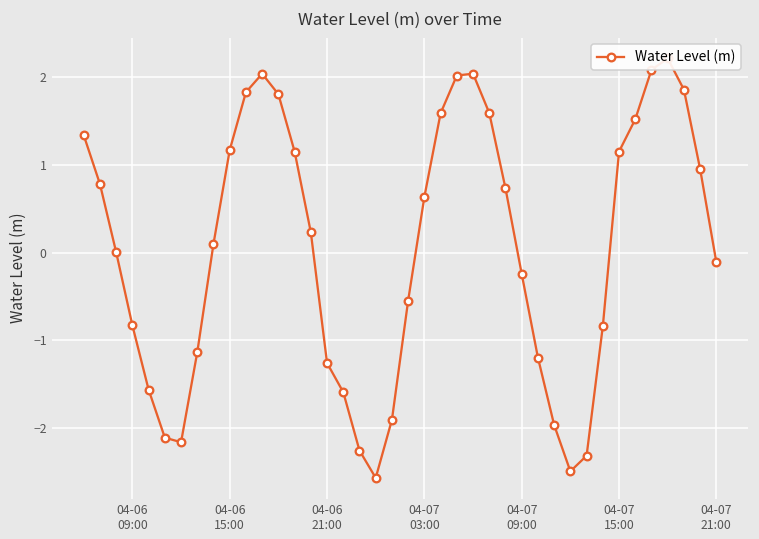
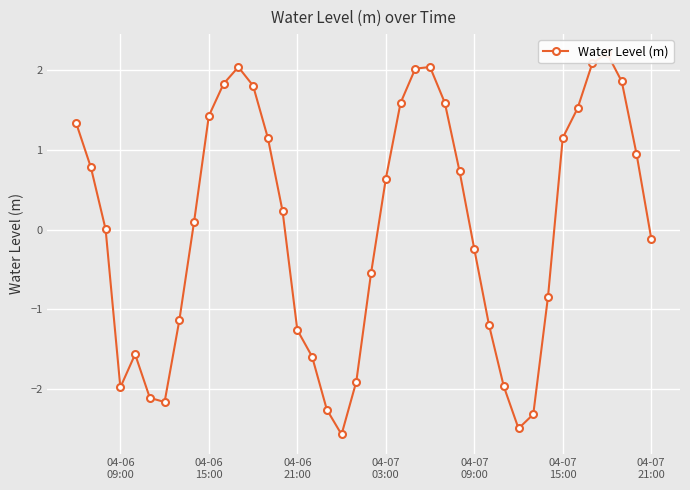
04-06 09:00: -0.8 -> -2.0
04-06 15:00: 1.2 -> 1.4
